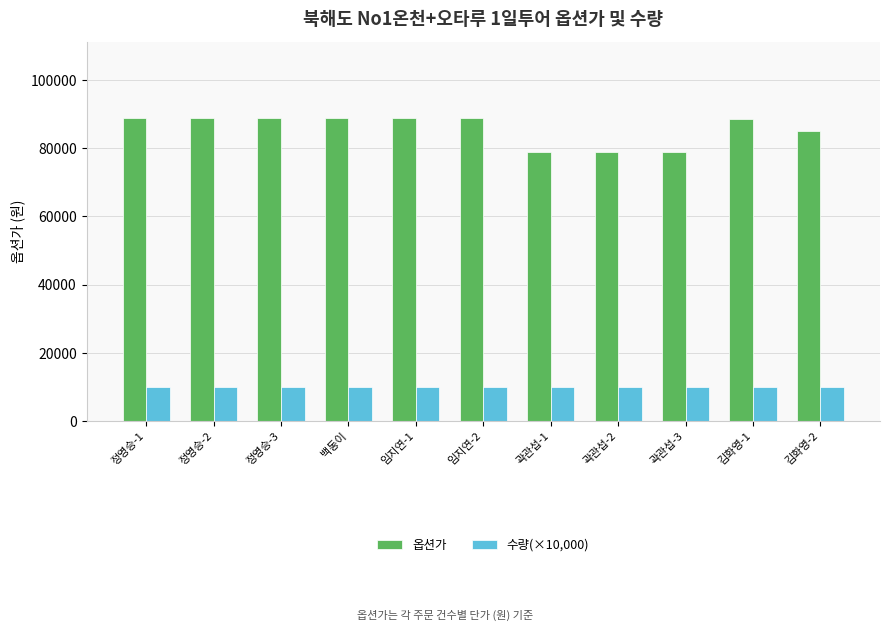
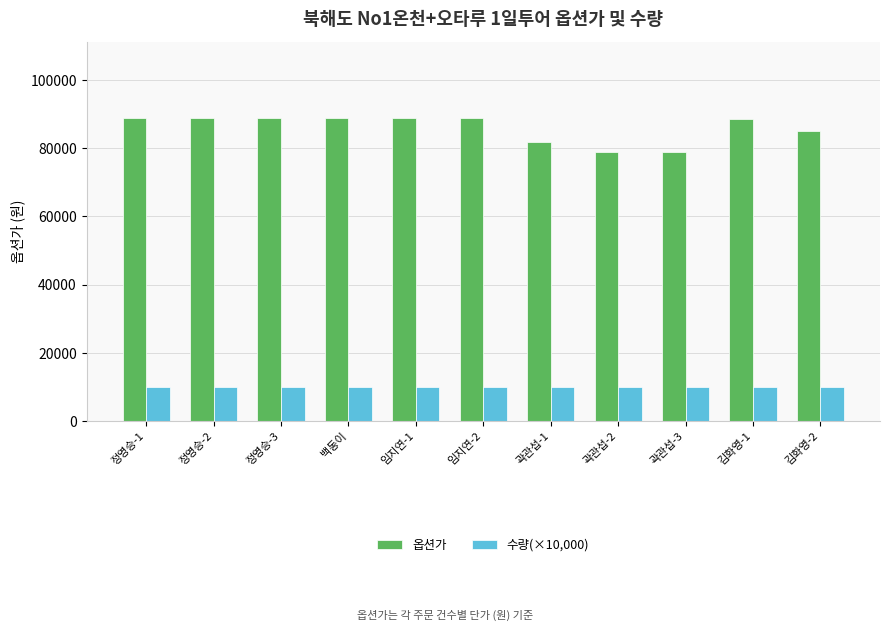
옵션가, 곽관섭-1: 79000 -> 82000
